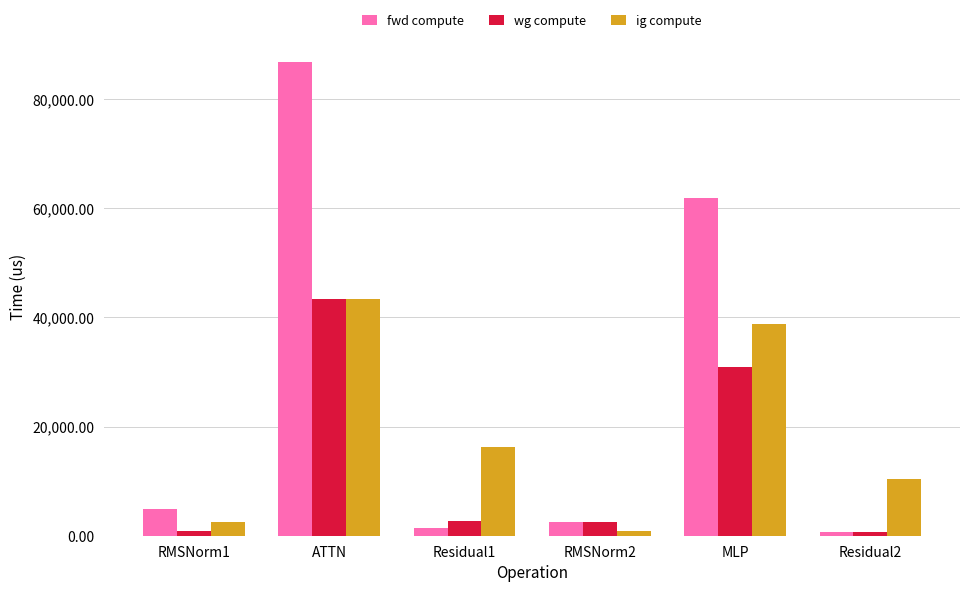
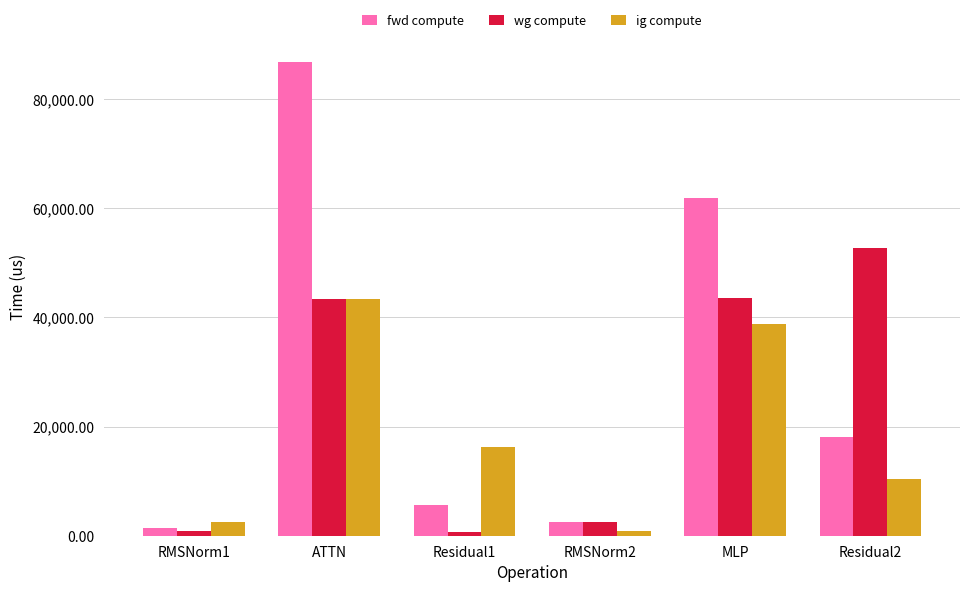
fwd compute, RMSNorm1: 5,000 -> 1,000
fwd compute, Residual1: 1,000 -> 6,000
wg compute, Residual1: 3,000 -> 1,000
wg compute, MLP: 31,000 -> 44,000
fwd compute, Residual2: 1,000 -> 18,000
wg compute, Residual2: 1,000 -> 53,000
